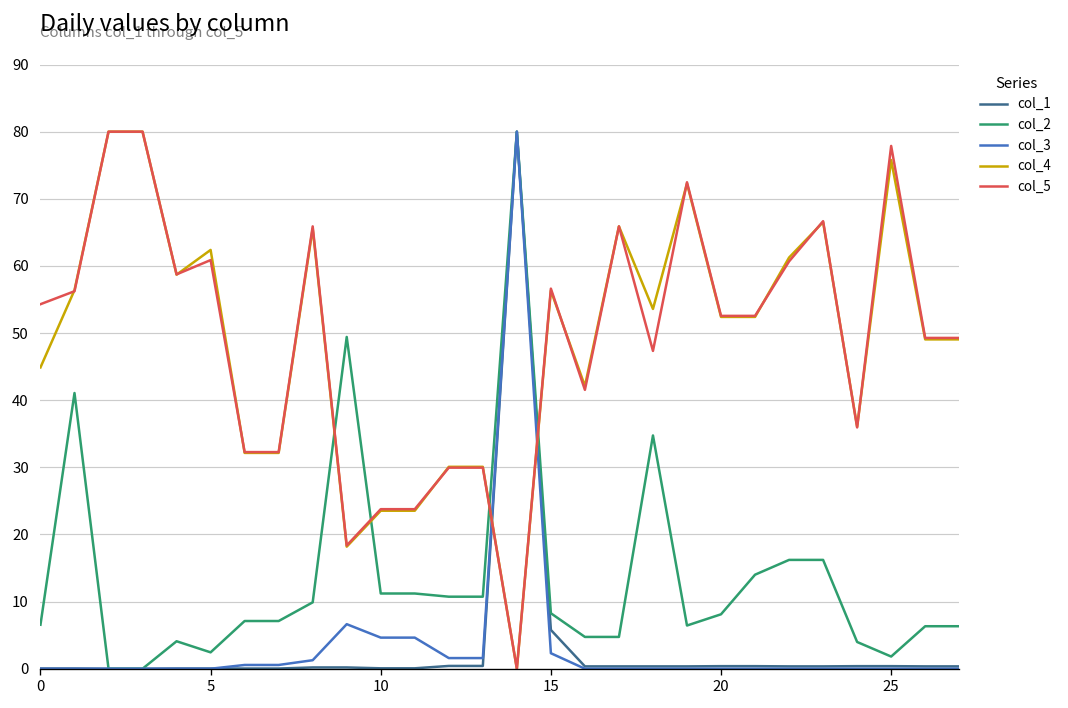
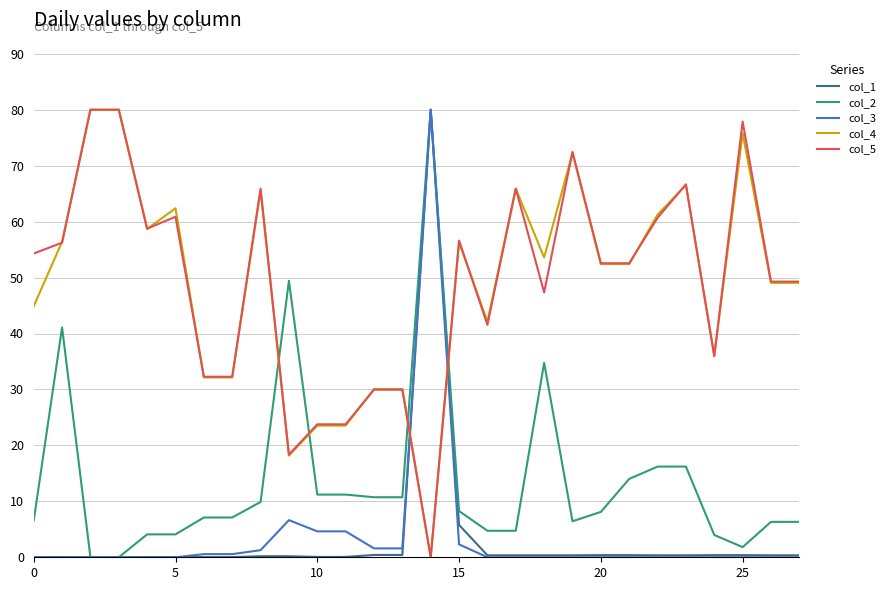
col_2, 5: 2 -> 4
